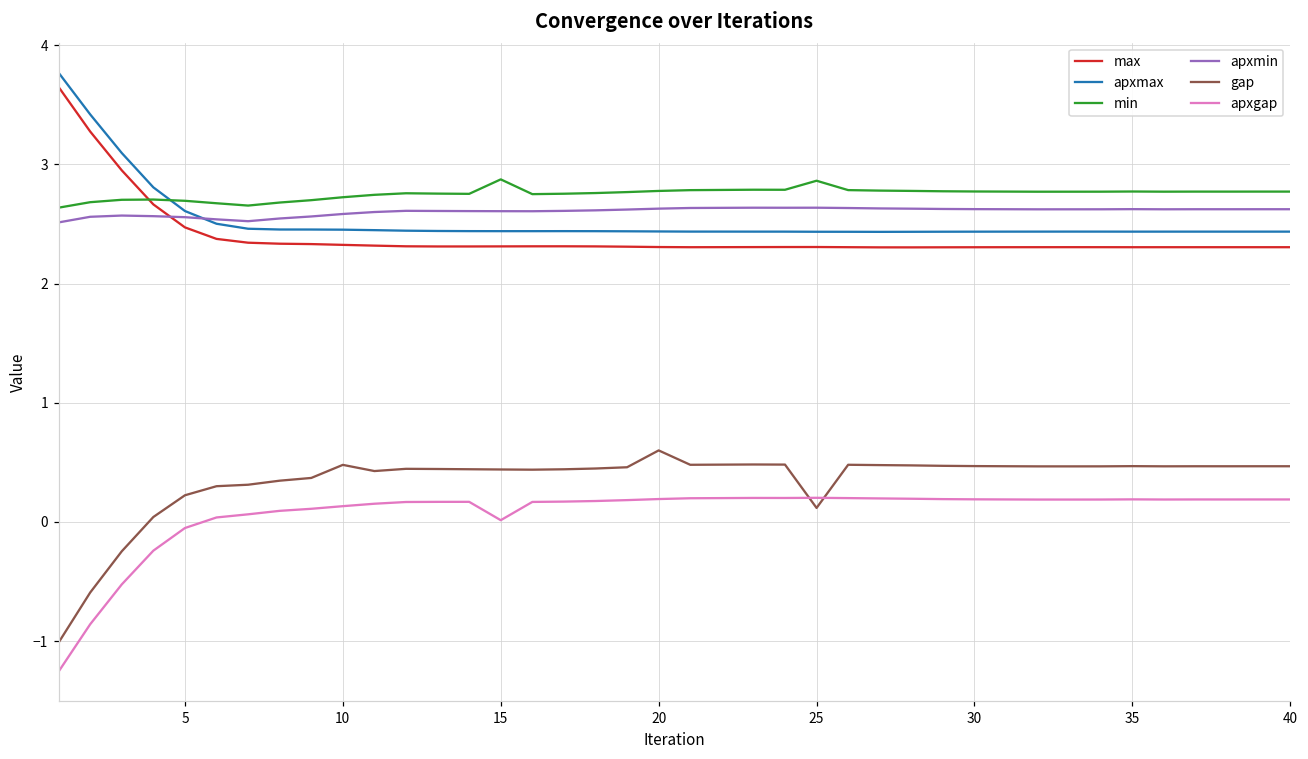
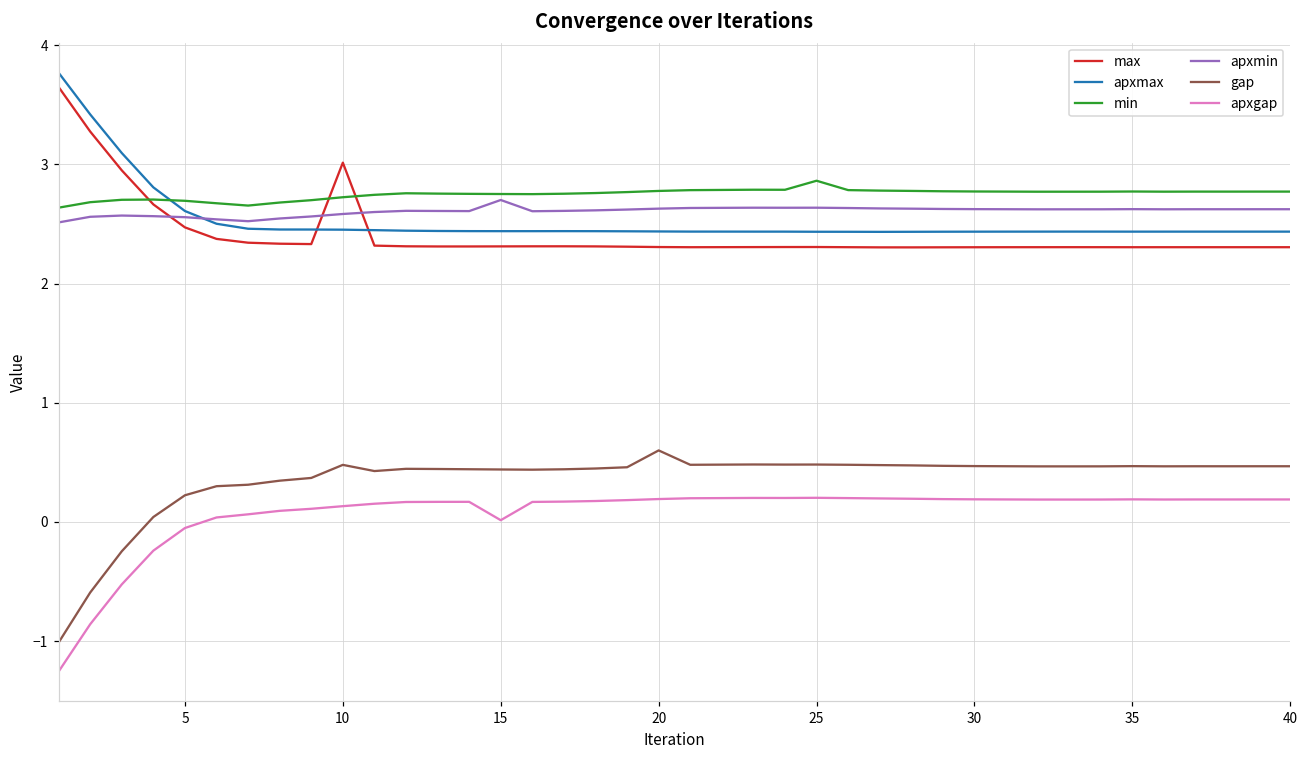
max, 10: 2.32 -> 3.01
min, 15: 2.87 -> 2.75
apxmin, 15: 2.61 -> 2.70
gap, 25: 0.12 -> 0.48
